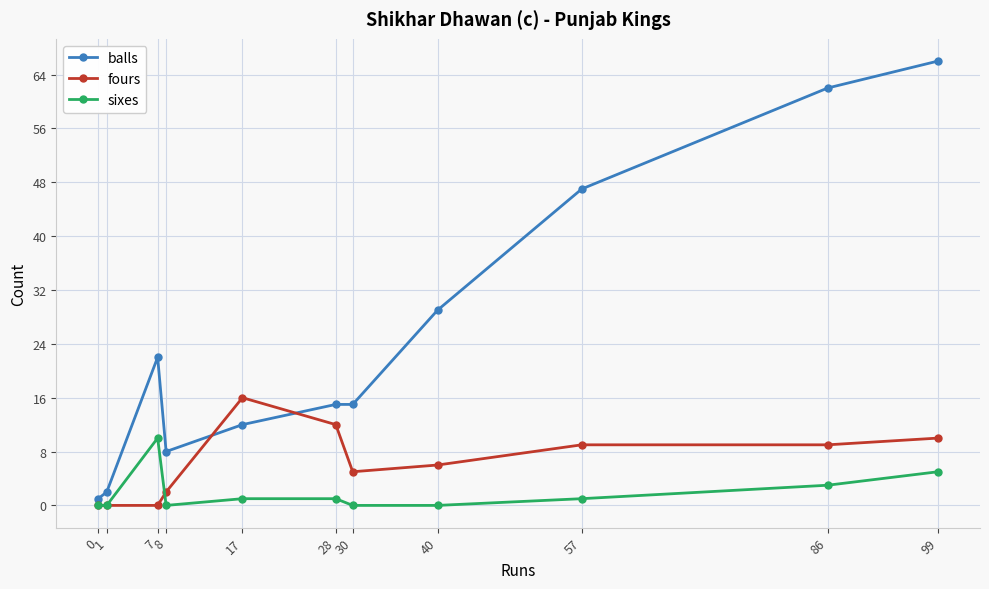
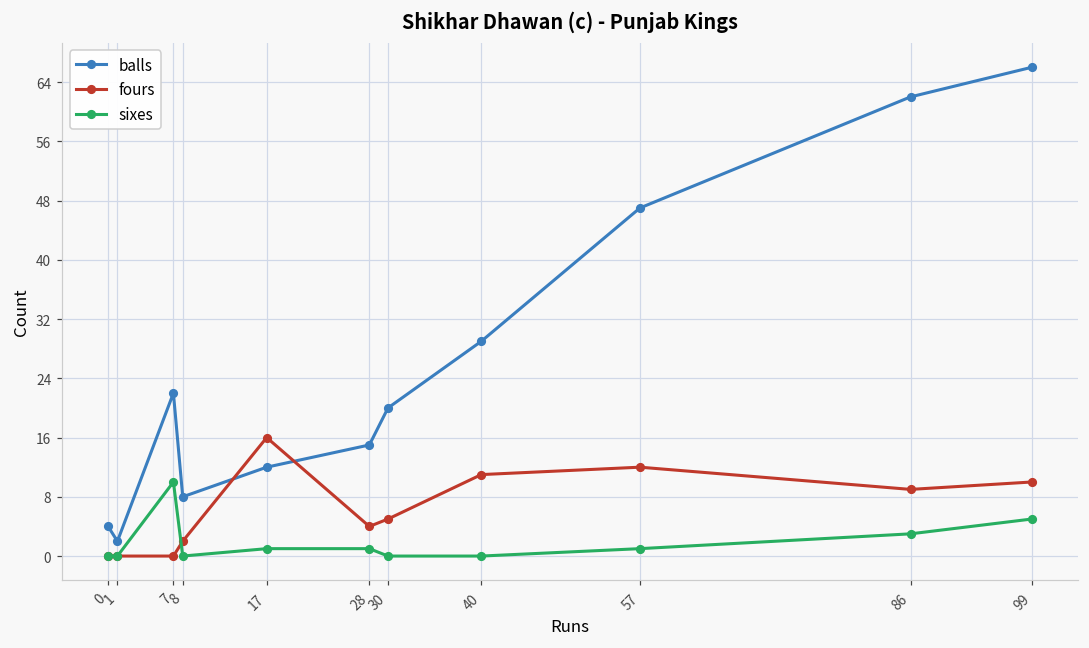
balls, 0: 1 -> 4
fours, 28: 12 -> 4
balls, 30: 15 -> 20
fours, 40: 6 -> 11
fours, 57: 9 -> 12
